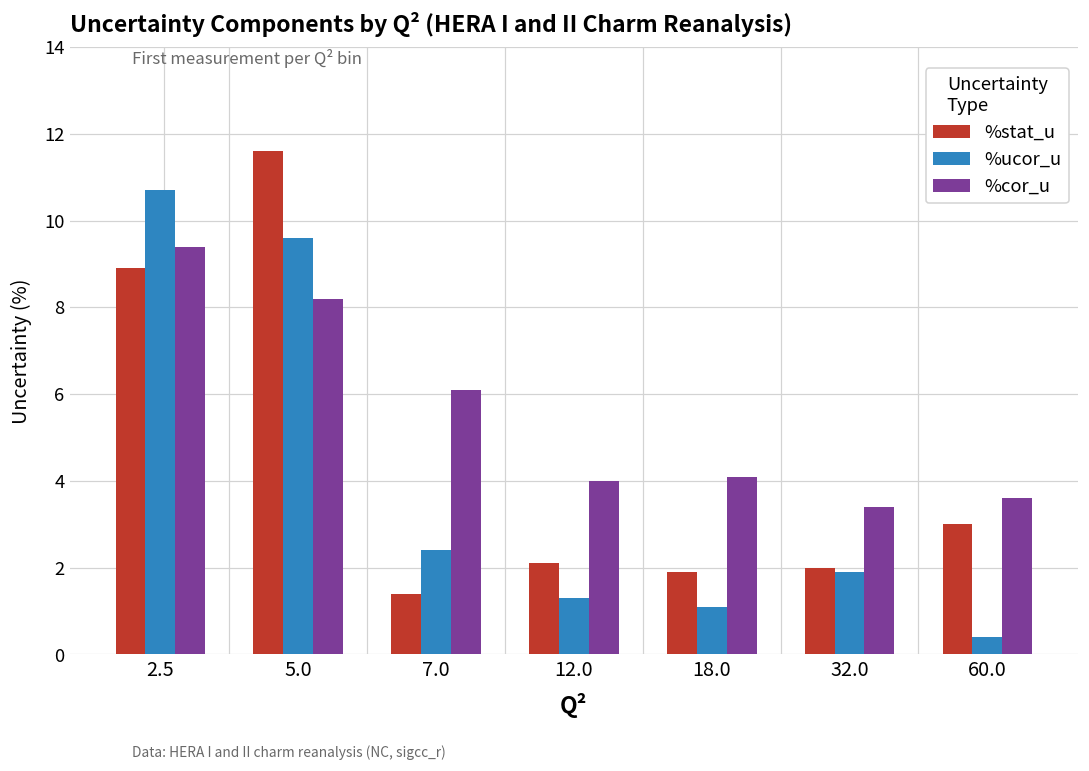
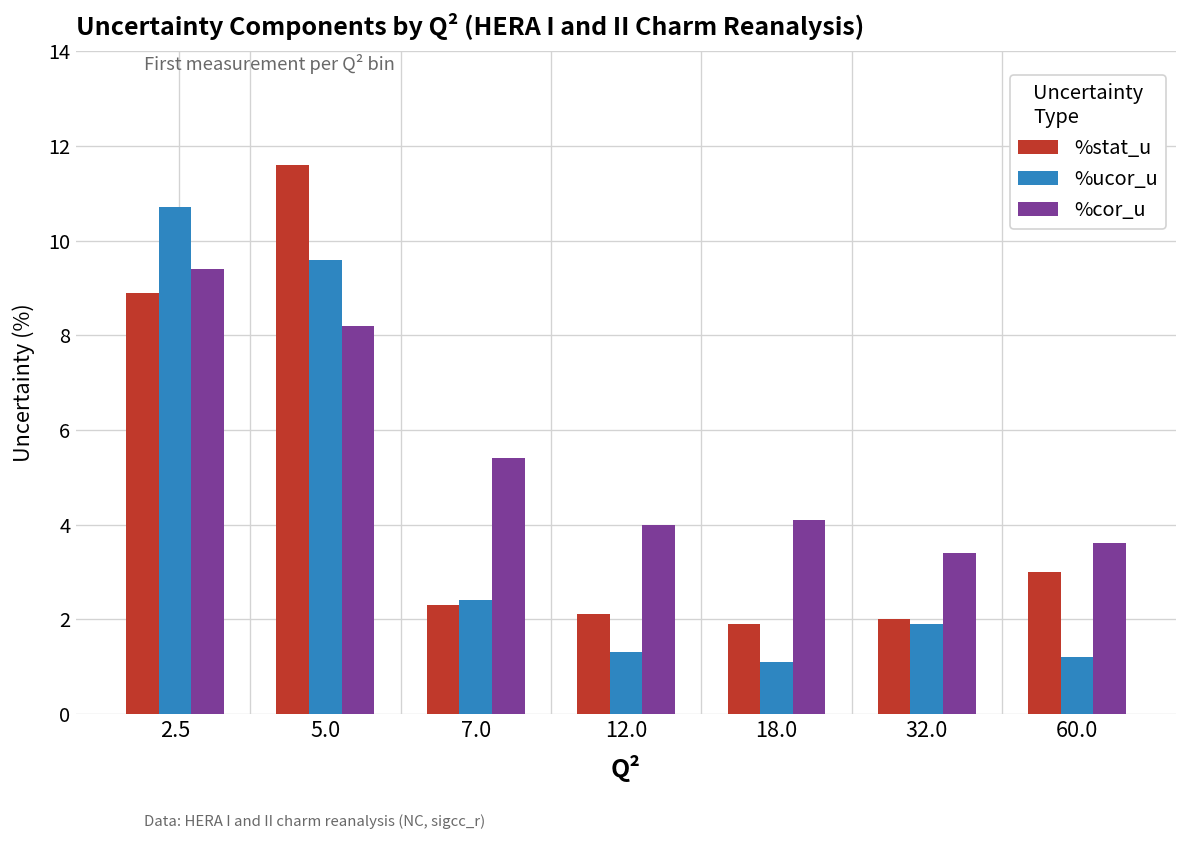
%stat_u, 7.0: 1.4 -> 2.3
%cor_u, 7.0: 6.1 -> 5.4
%ucor_u, 60.0: 0.4 -> 1.2
